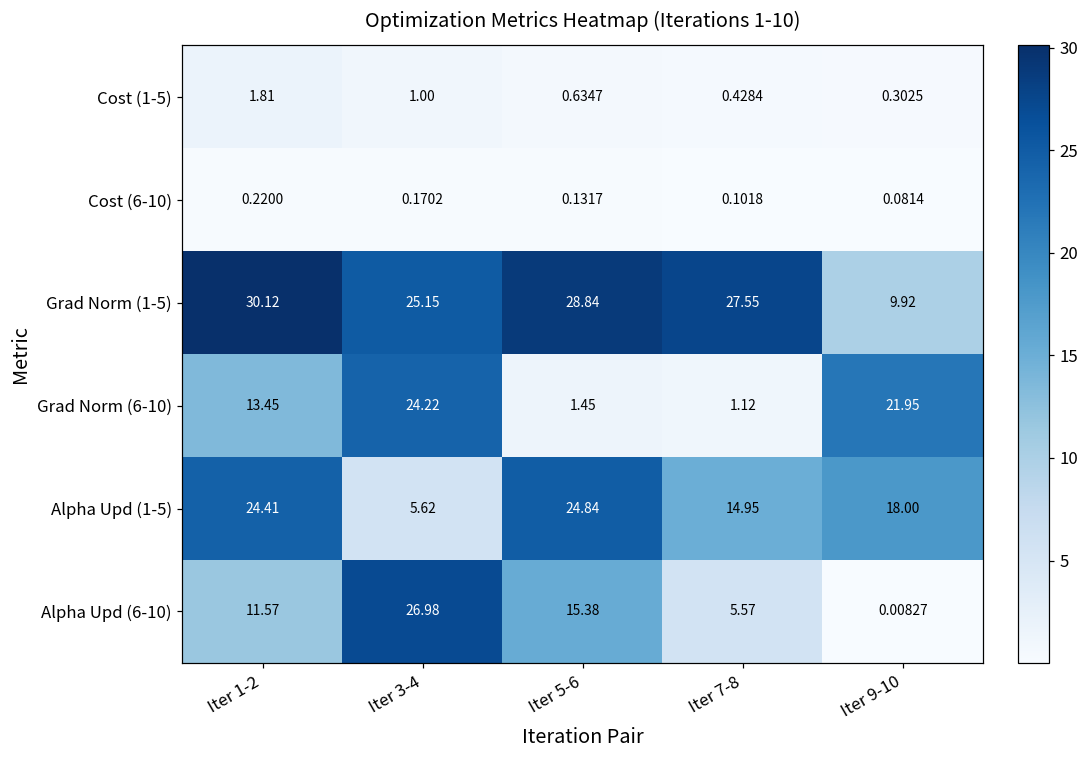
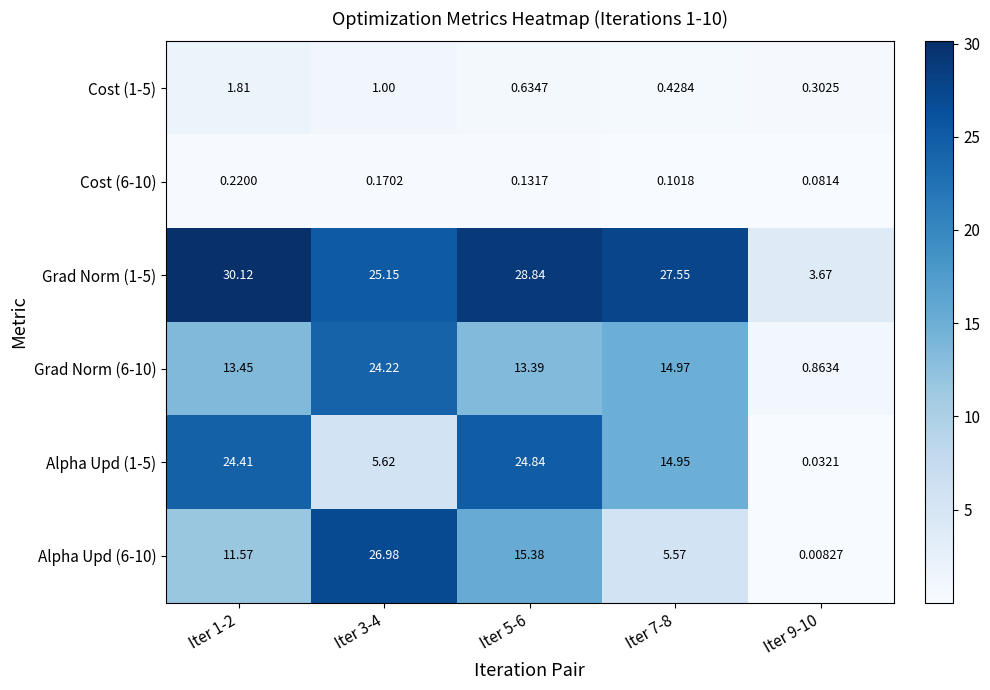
Grad Norm (1-5), Iter 9-10: 9.92 -> 3.67
Grad Norm (6-10), Iter 5-6: 1.45 -> 13.39
Grad Norm (6-10), Iter 7-8: 1.12 -> 14.97
Grad Norm (6-10), Iter 9-10: 21.95 -> 0.8634
Alpha Upd (1-5), Iter 9-10: 18.00 -> 0.0321
